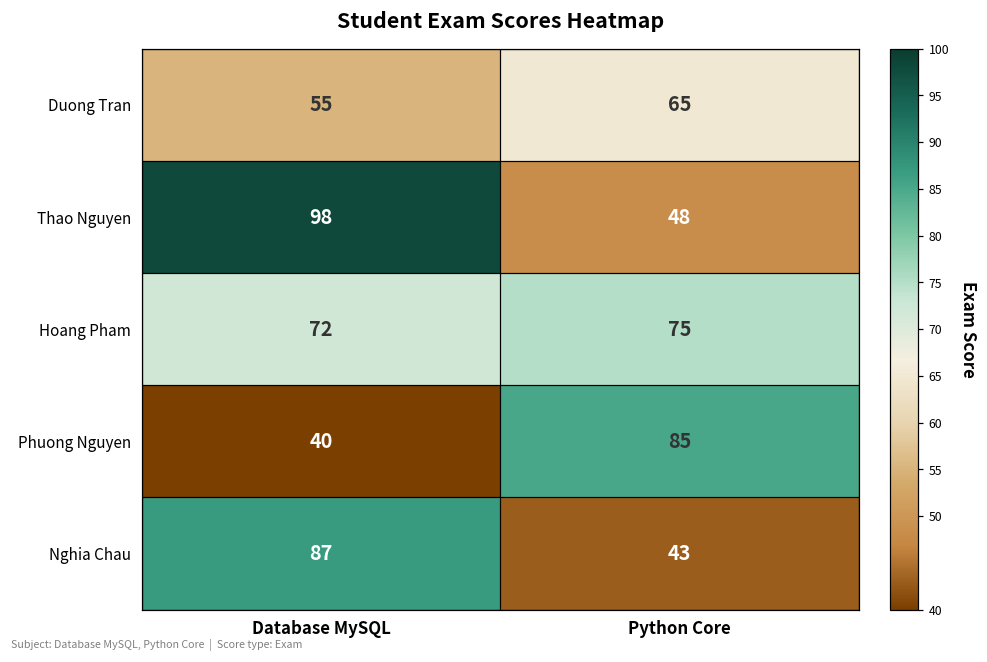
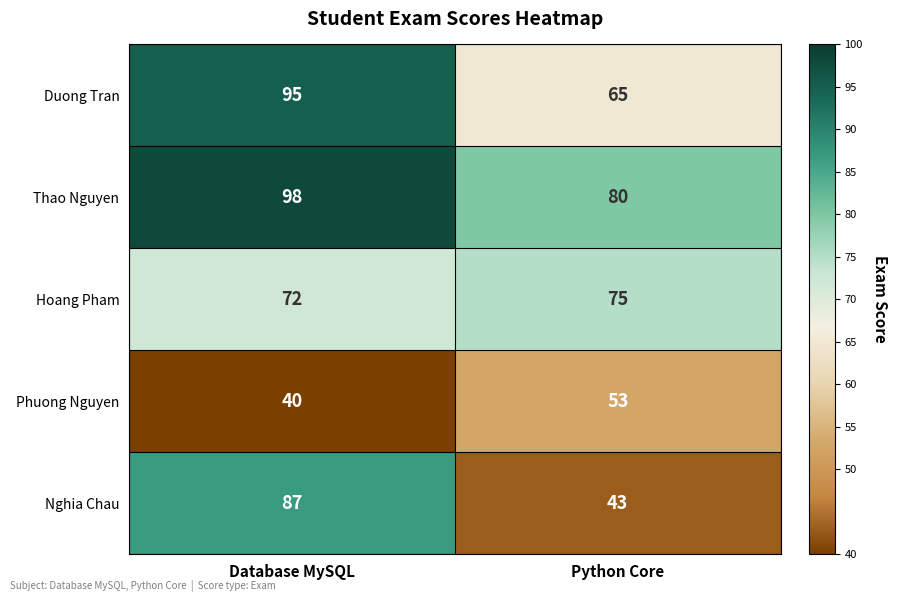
Duong Tran, Database MySQL: 55 -> 95
Thao Nguyen, Python Core: 48 -> 80
Phuong Nguyen, Python Core: 85 -> 53
